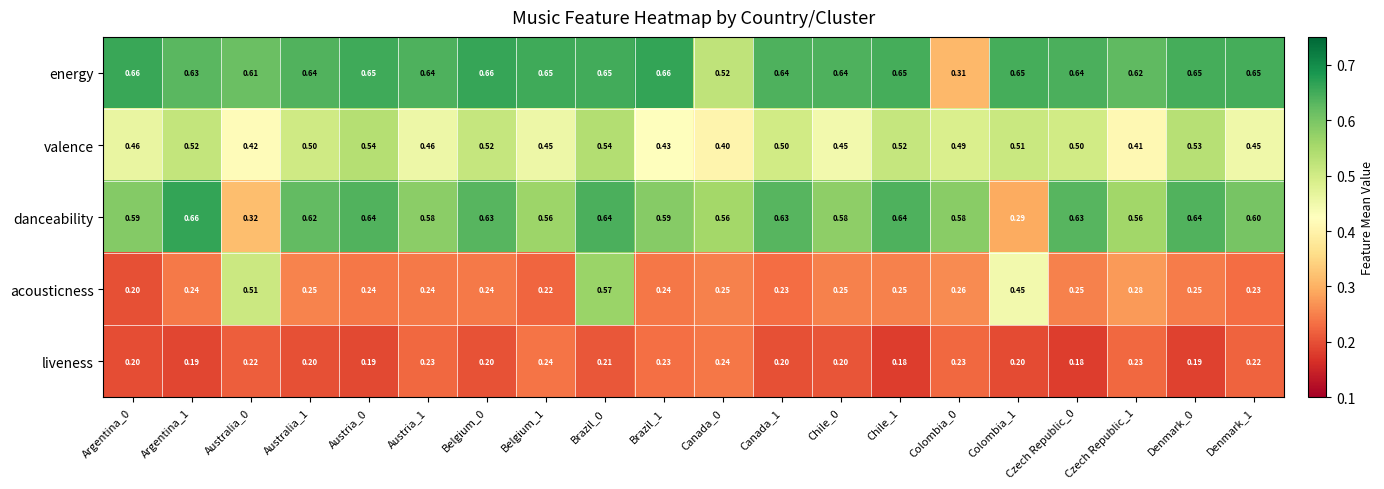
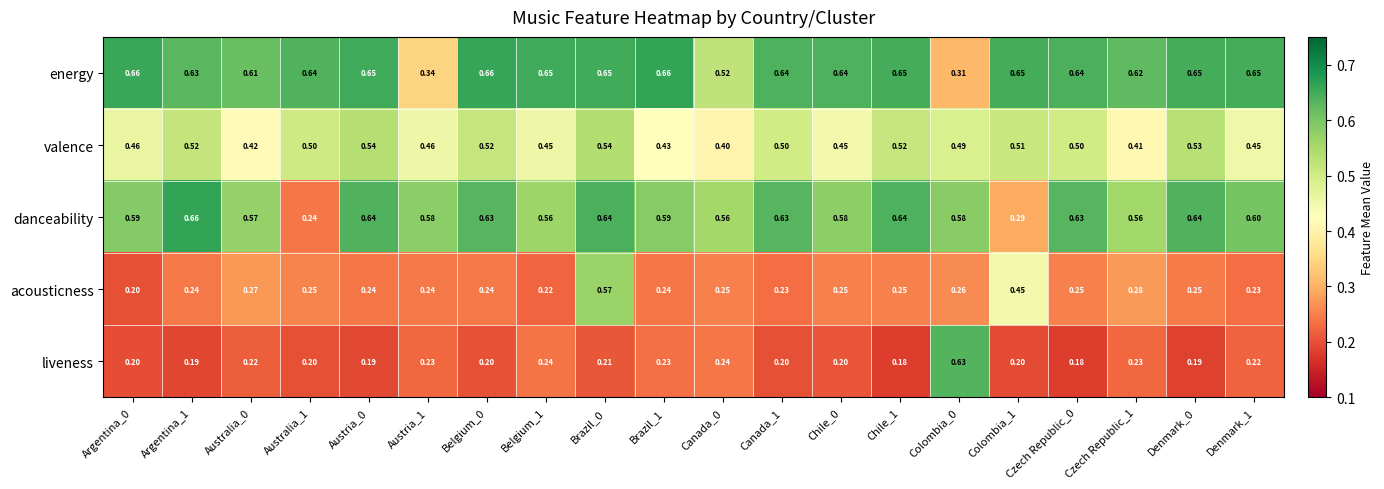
energy, Austria_1: 0.64 -> 0.34
danceability, Australia_0: 0.32 -> 0.57
danceability, Australia_1: 0.62 -> 0.24
acousticness, Australia_0: 0.51 -> 0.27
liveness, Colombia_0: 0.23 -> 0.63
